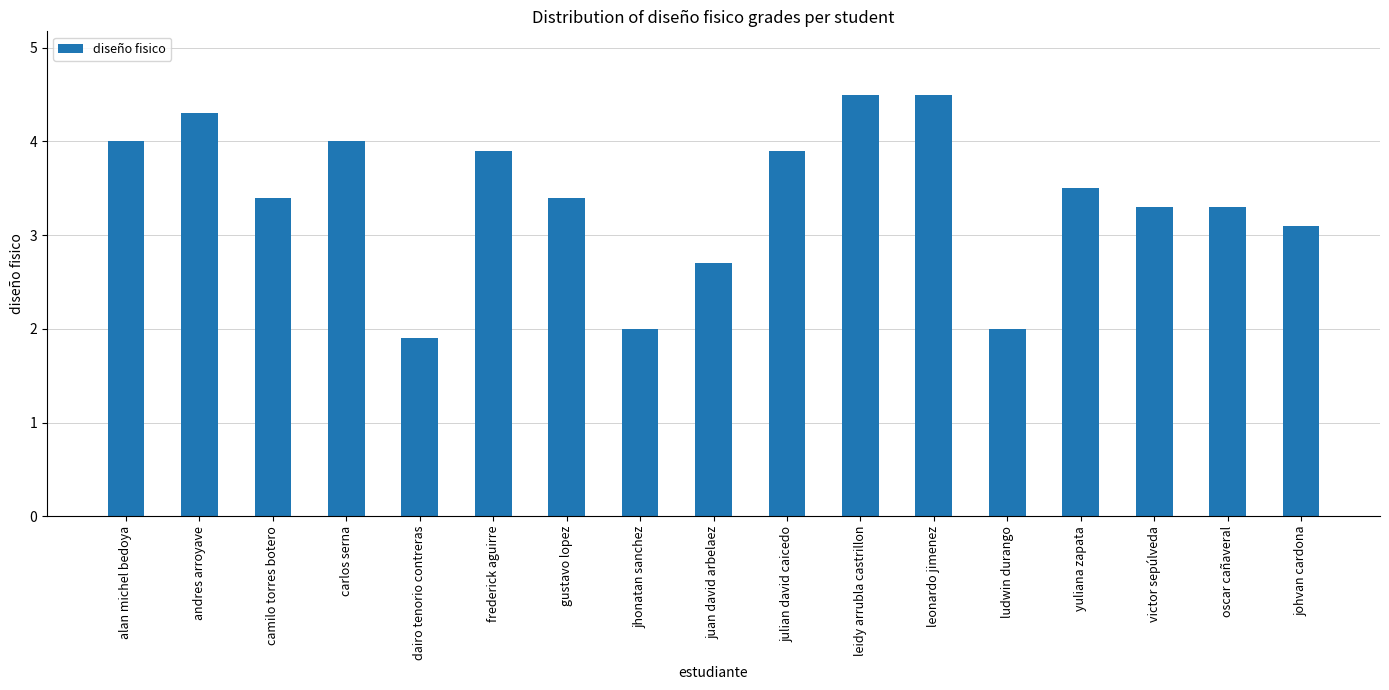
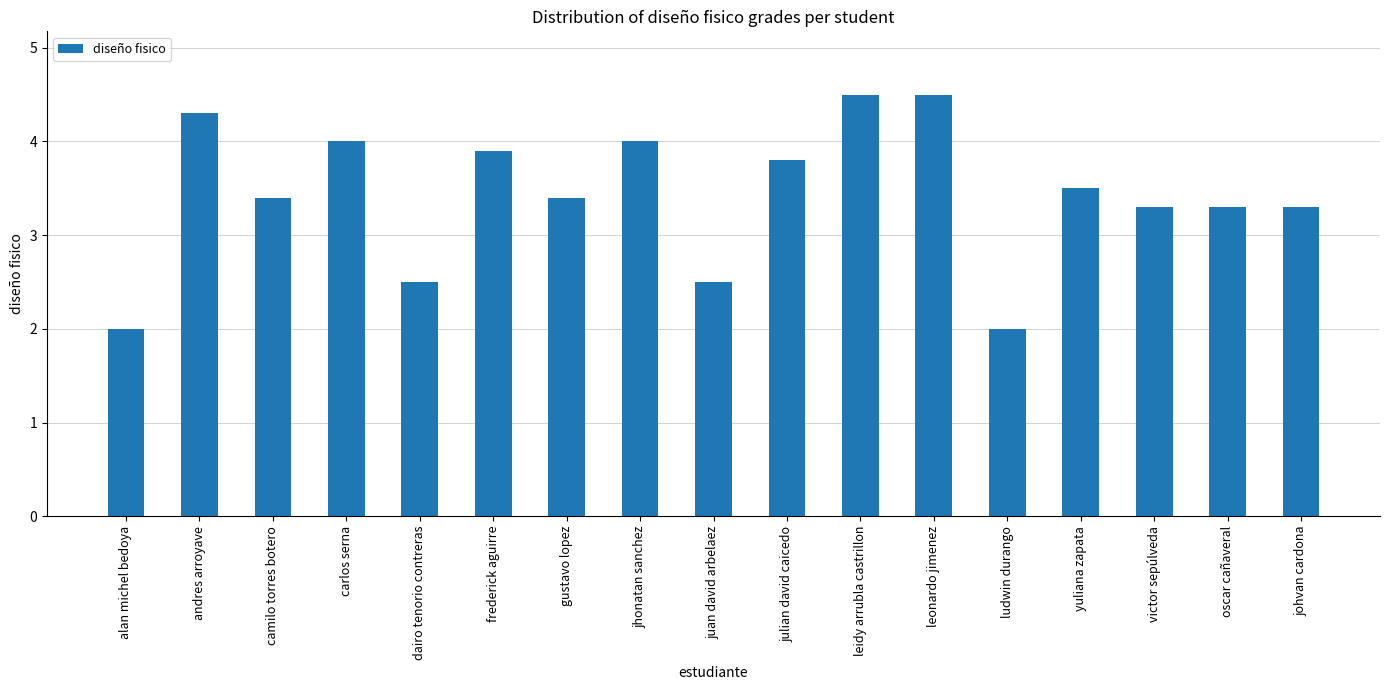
alan michel bedoya: 4 -> 2
dairo tenorio contreras: 1.9 -> 2.5
jhonatan sanchez: 2 -> 4
juan david arbelaez: 2.7 -> 2.5
julian david caicedo: 3.9 -> 3.8
johvan cardona: 3.1 -> 3.3
